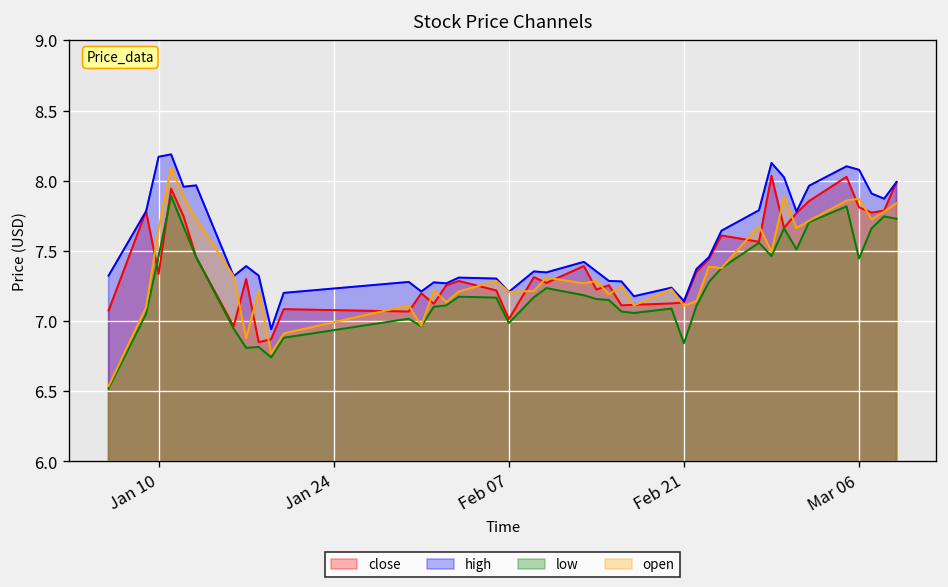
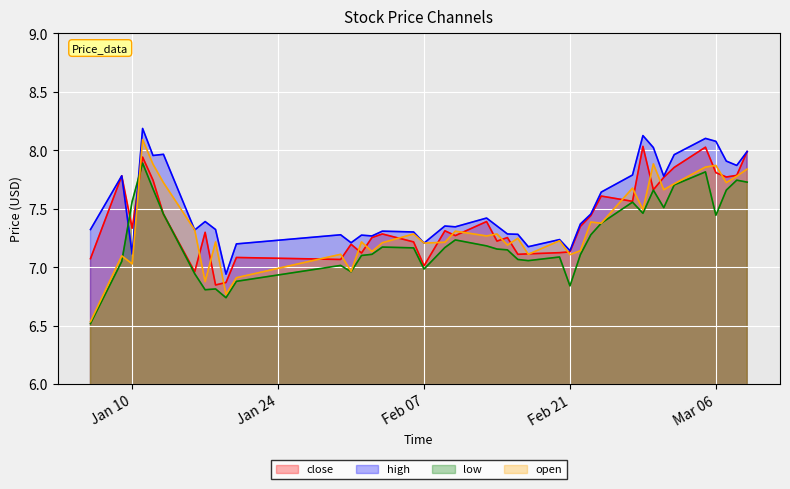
high, Jan 10: 8.17 -> 7.11
low, Jan 10: 7.46 -> 7.57
open, Jan 10: 7.66 -> 7.03
